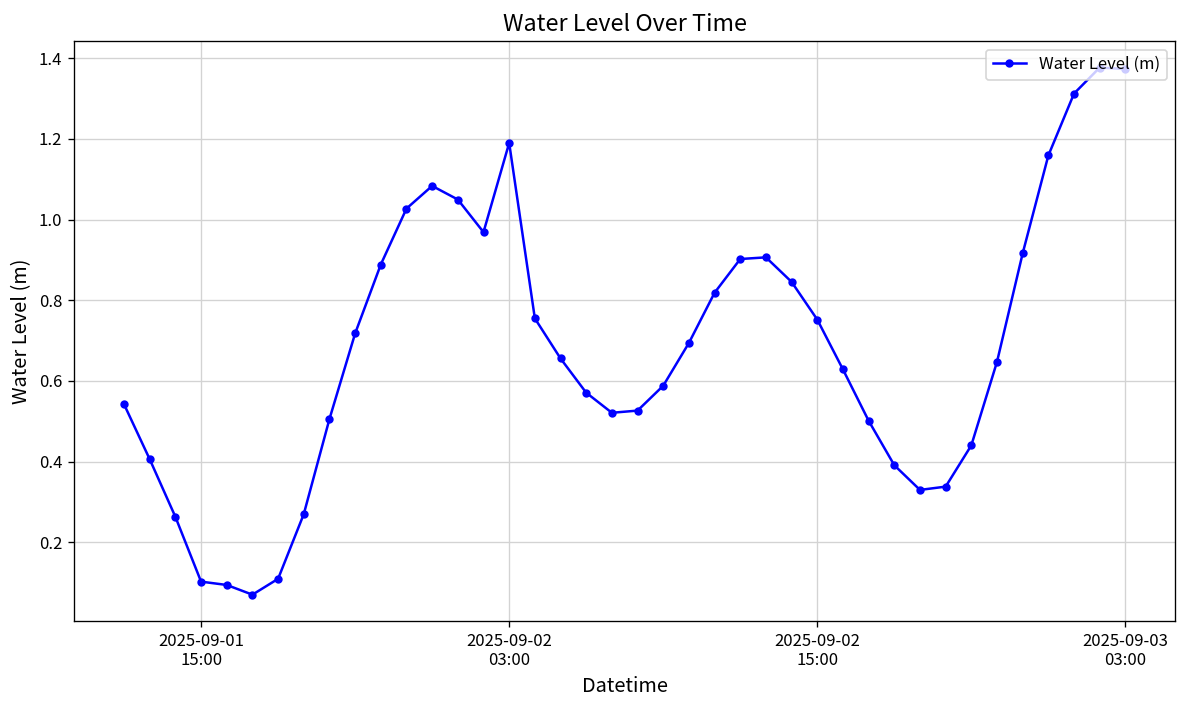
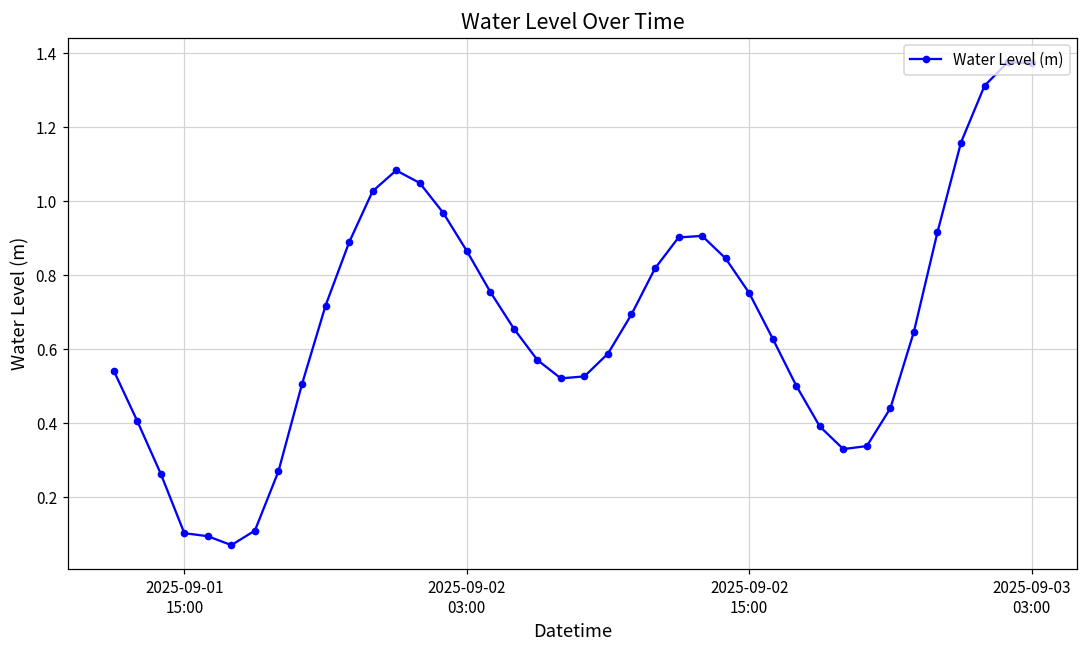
2025-09-02 03:00: 1.19 -> 0.87
